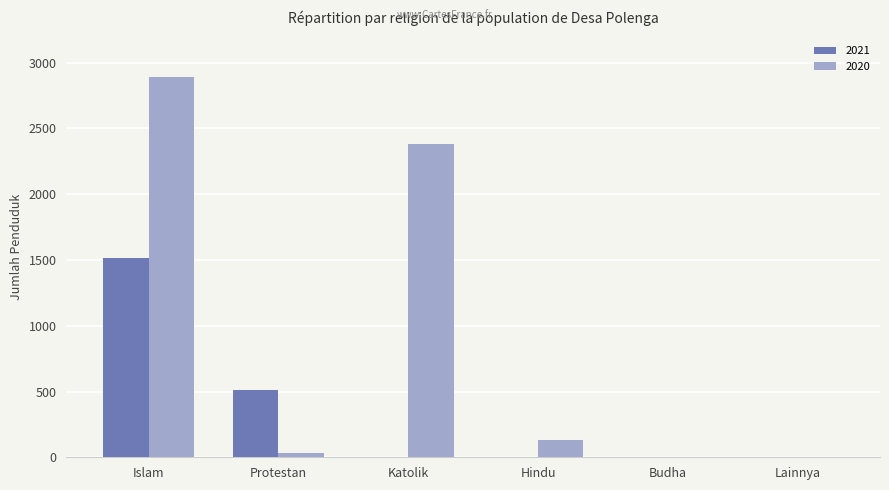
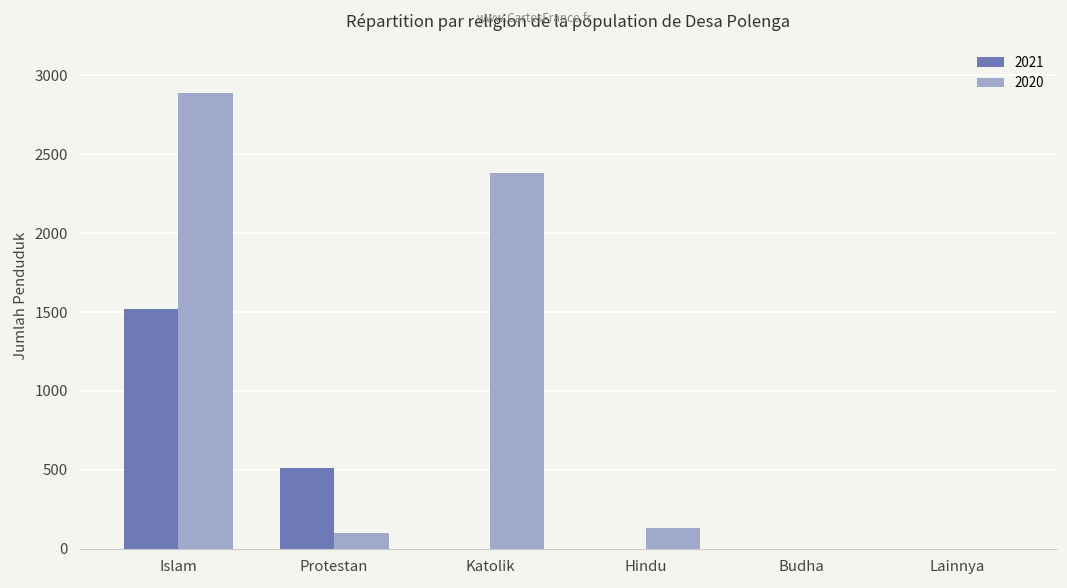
2020, Protestan: 30 -> 100
